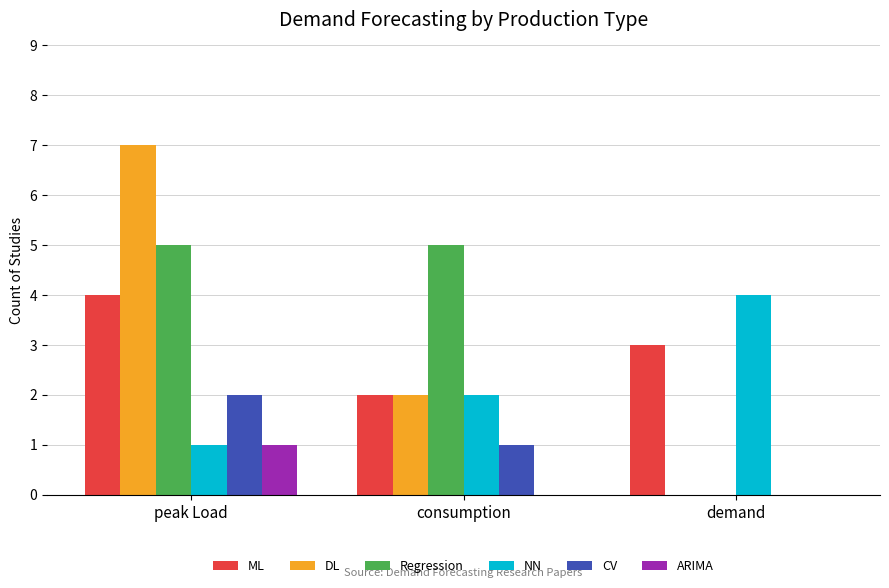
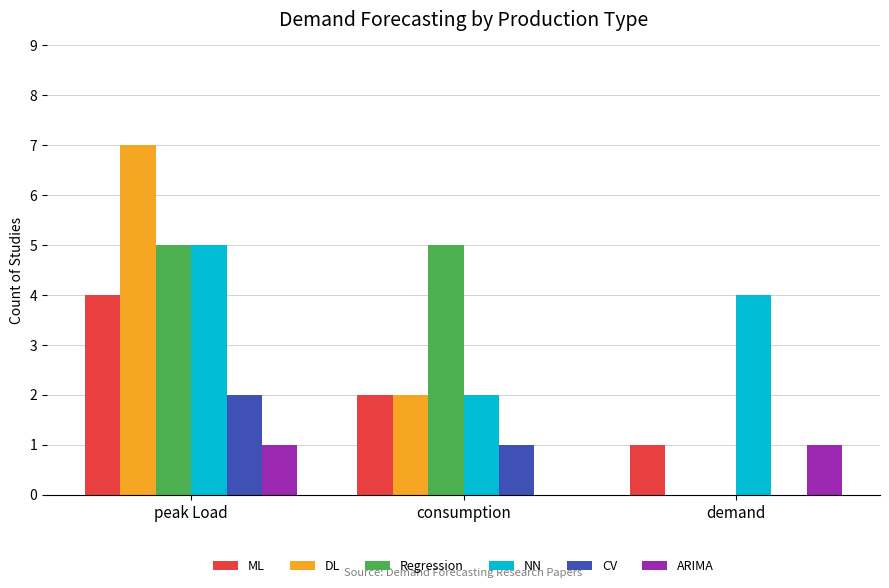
NN, peak Load: 1 -> 5
ML, demand: 3 -> 1
ARIMA, demand: 0 -> 1
